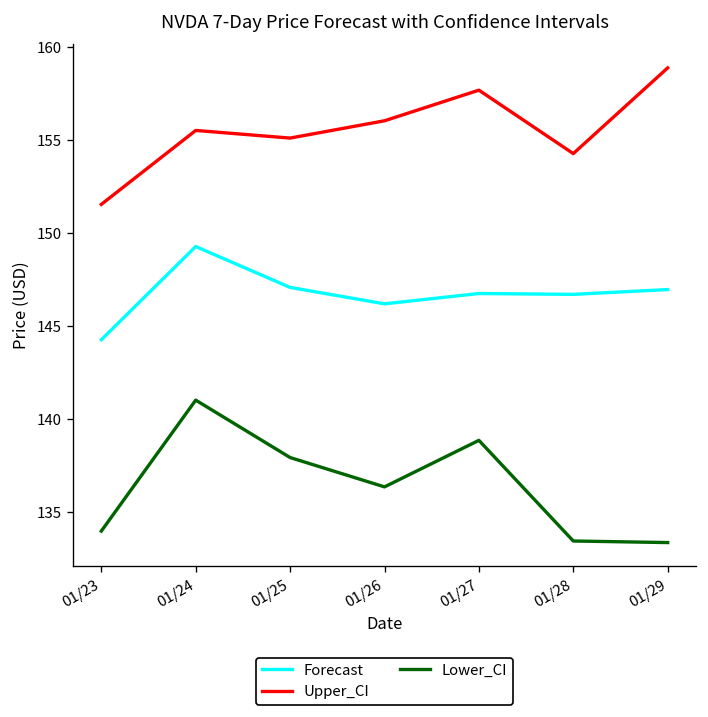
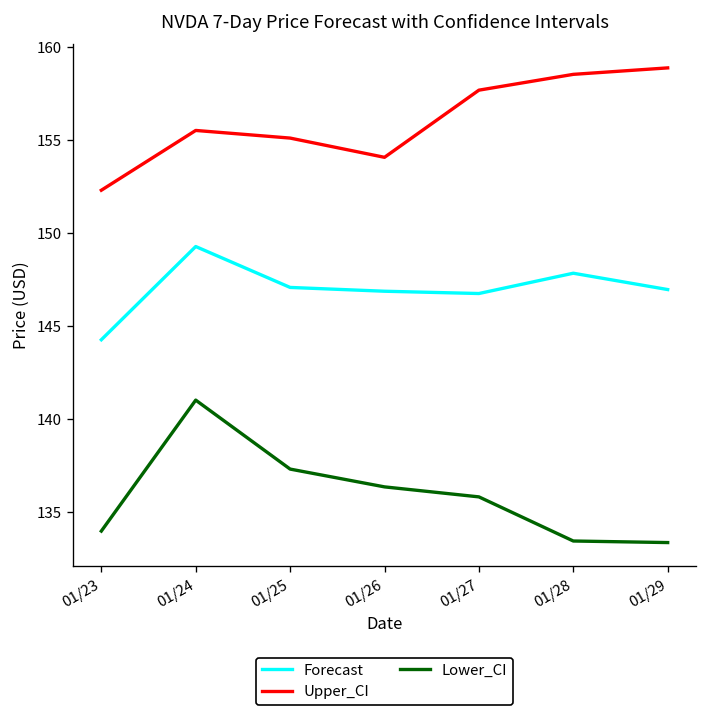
Upper_CI, 01/23: 151.6 -> 152.3
Lower_CI, 01/25: 137.9 -> 137.3
Forecast, 01/26: 146.2 -> 146.9
Upper_CI, 01/26: 156.0 -> 154.1
Lower_CI, 01/27: 138.9 -> 135.8
Forecast, 01/28: 146.7 -> 147.9
Upper_CI, 01/28: 154.3 -> 158.5
